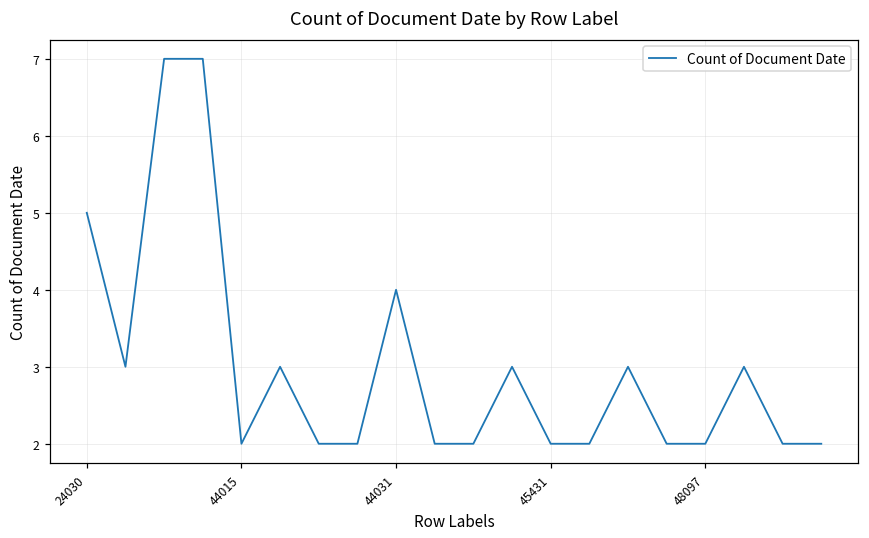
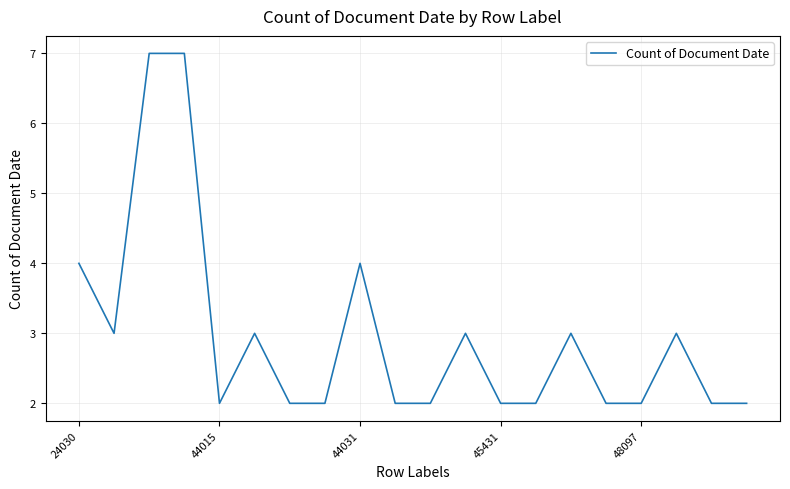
24030: 5 -> 4
